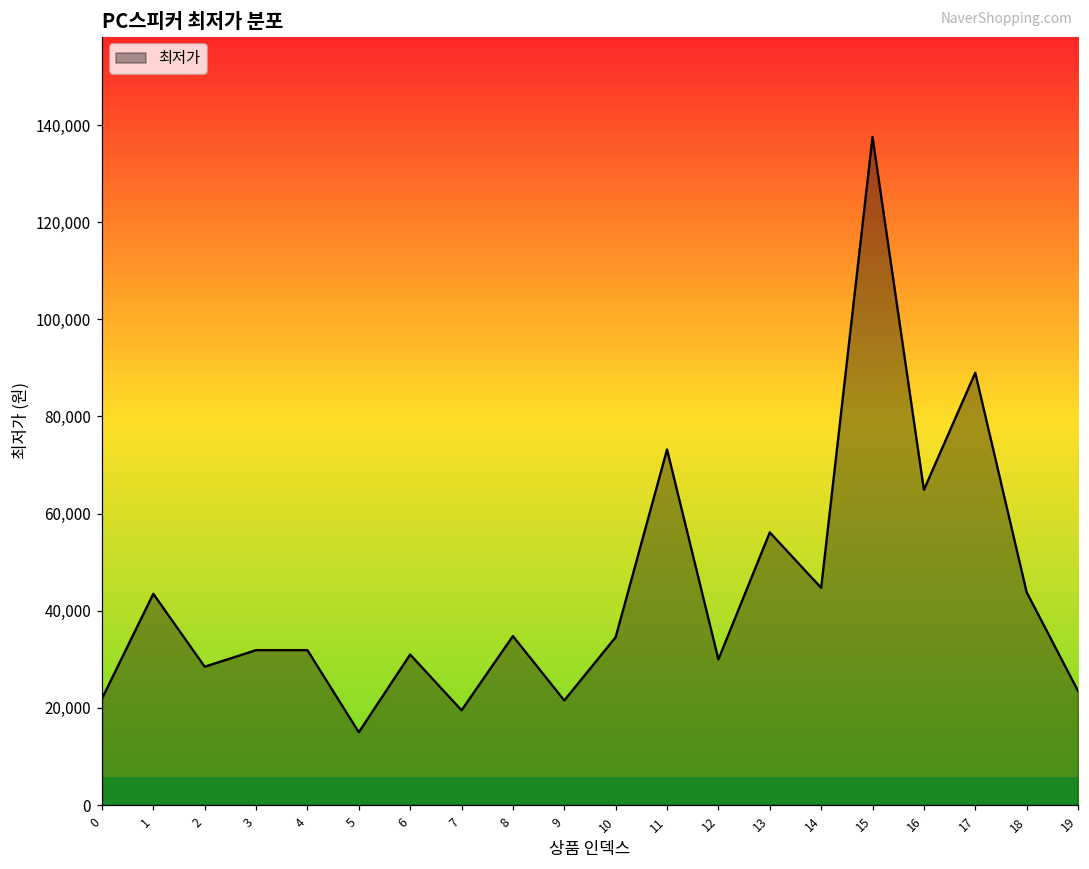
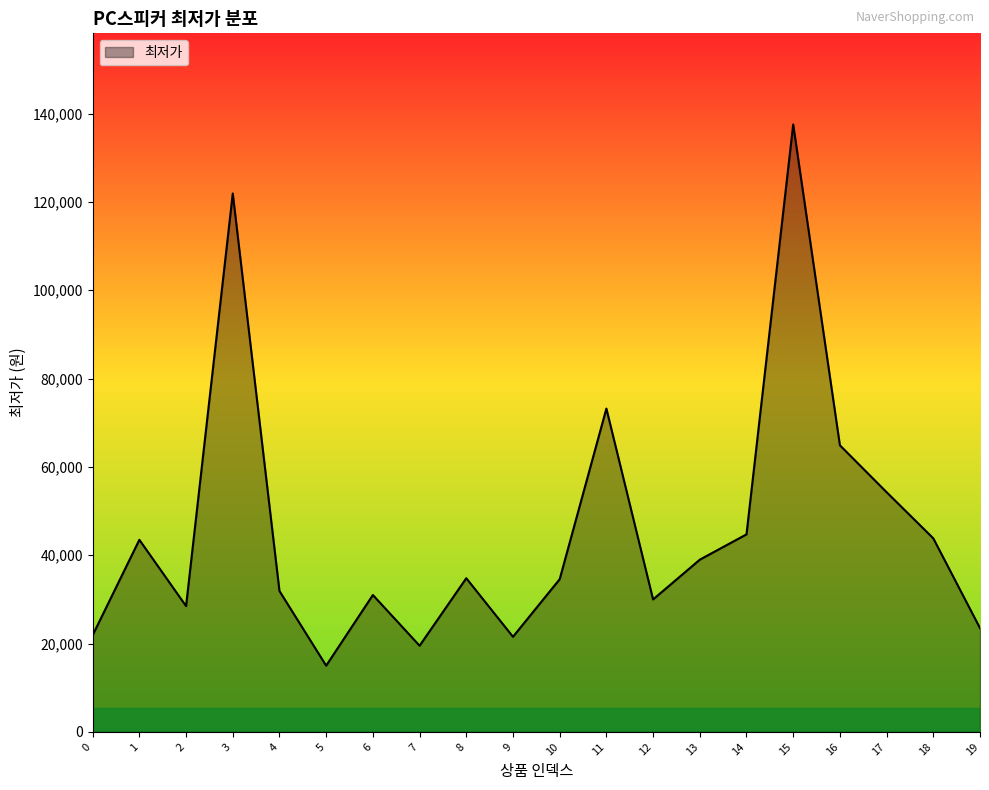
3: 32,000 -> 122,000
13: 56,000 -> 39,000
17: 89,000 -> 54,000
